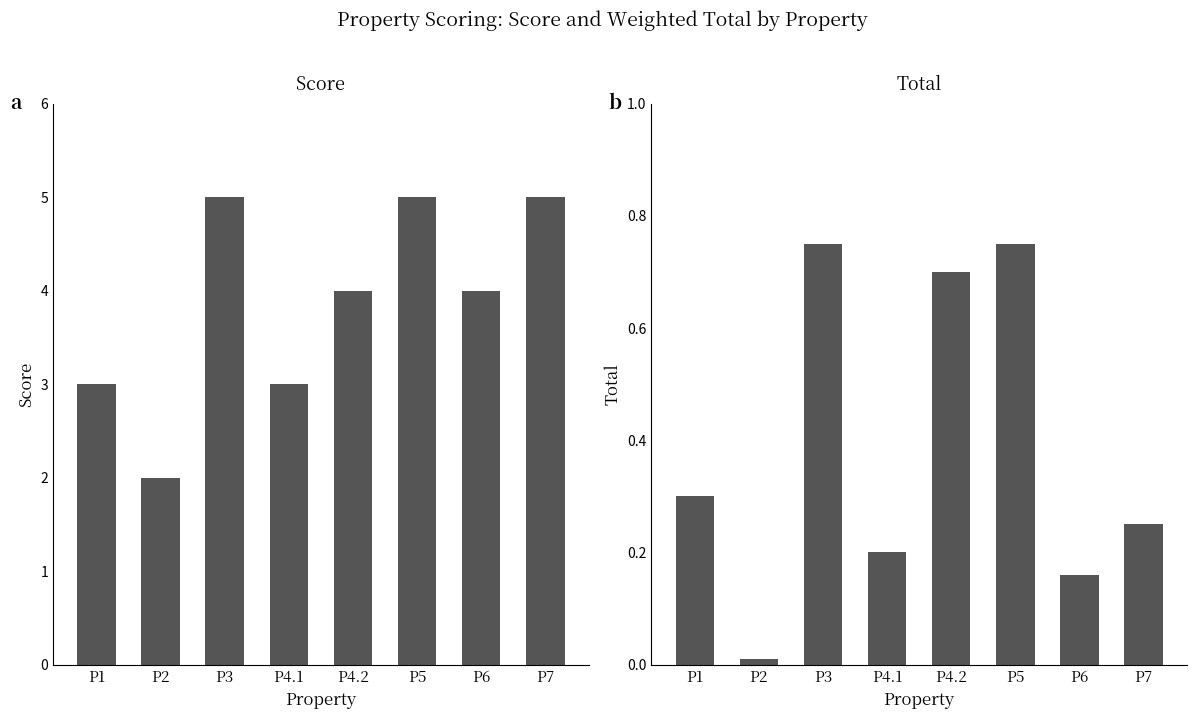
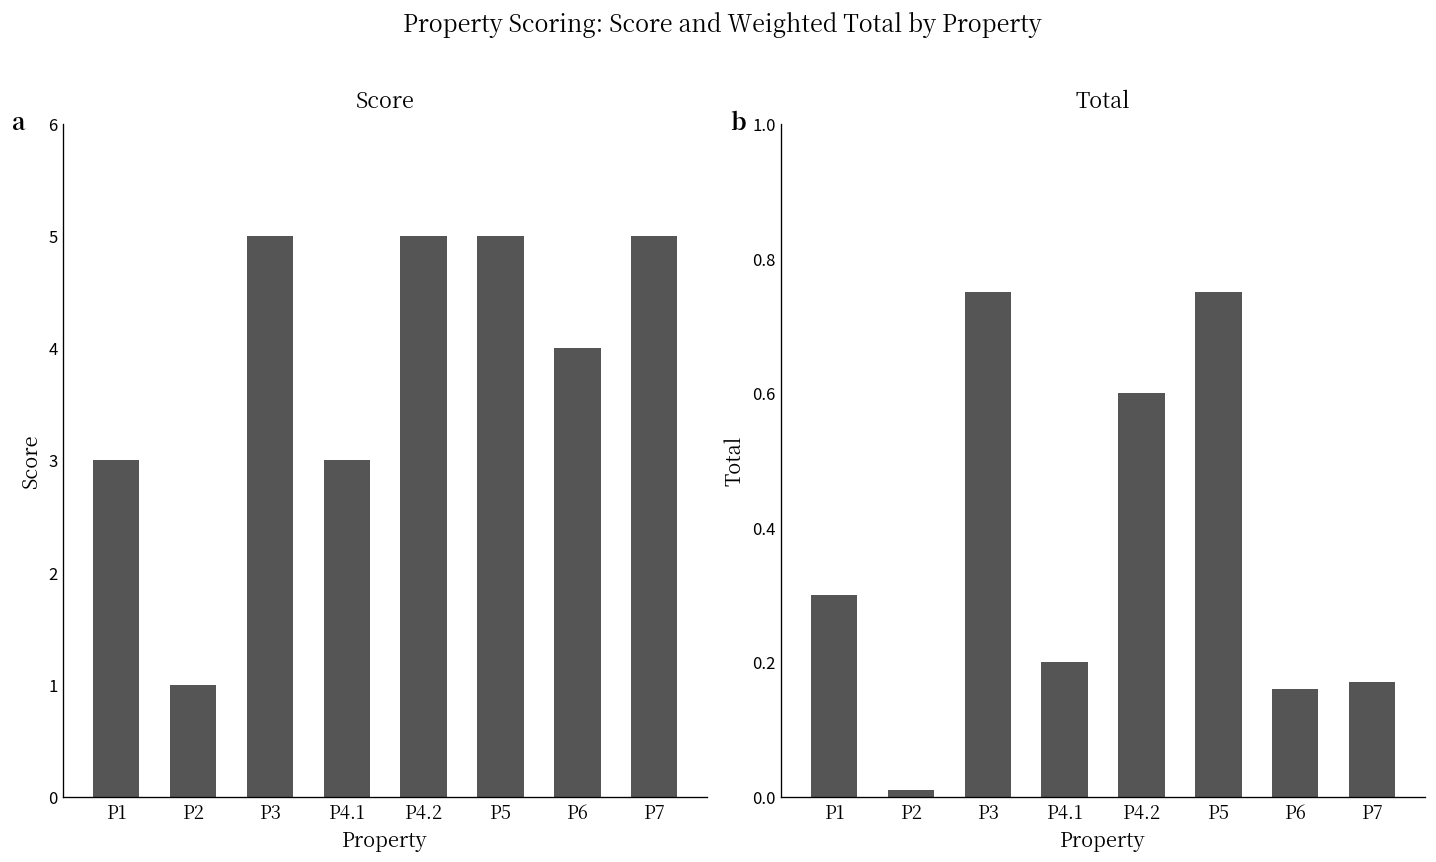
Score, P2: 2 -> 1
Score, P4.2: 4 -> 5
Total, P4.2: 0.7 -> 0.6
Total, P7: 0.25 -> 0.17
